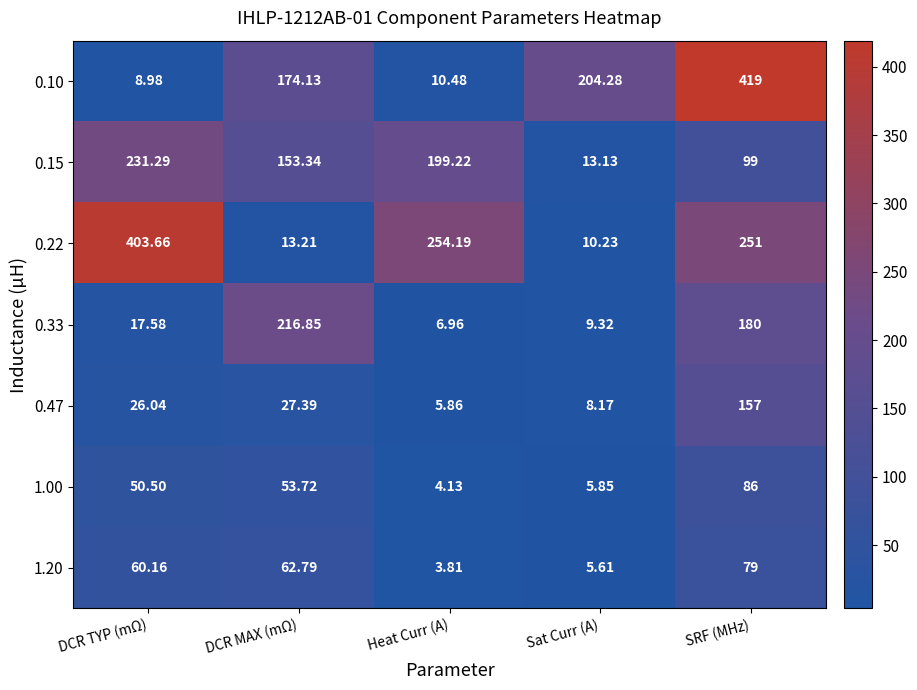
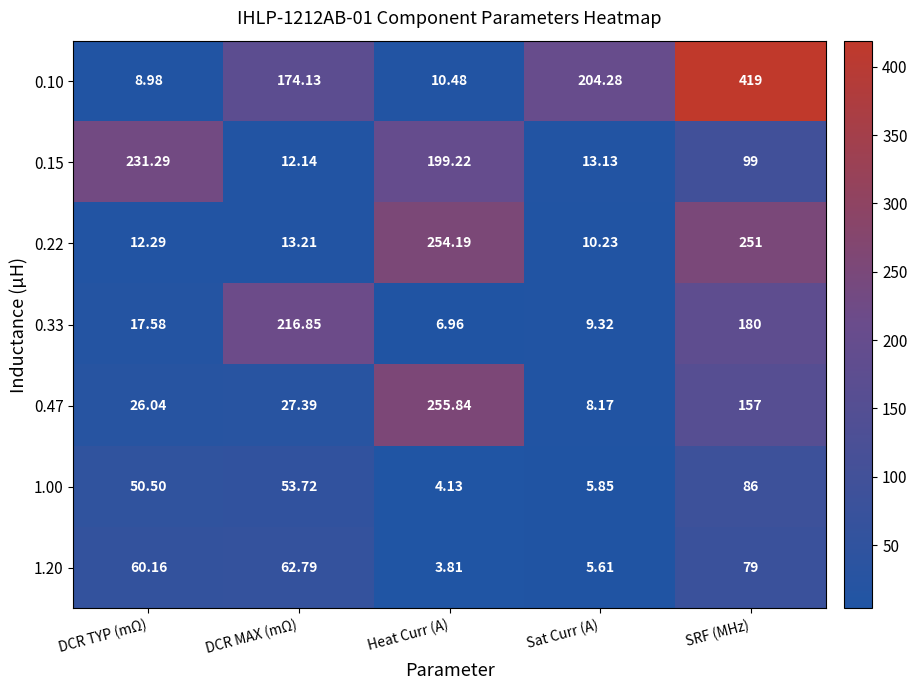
0.15, DCR MAX (mΩ): 153.34 -> 12.14
0.22, DCR TYP (mΩ): 403.66 -> 12.29
0.47, Heat Curr (A): 5.86 -> 255.84
